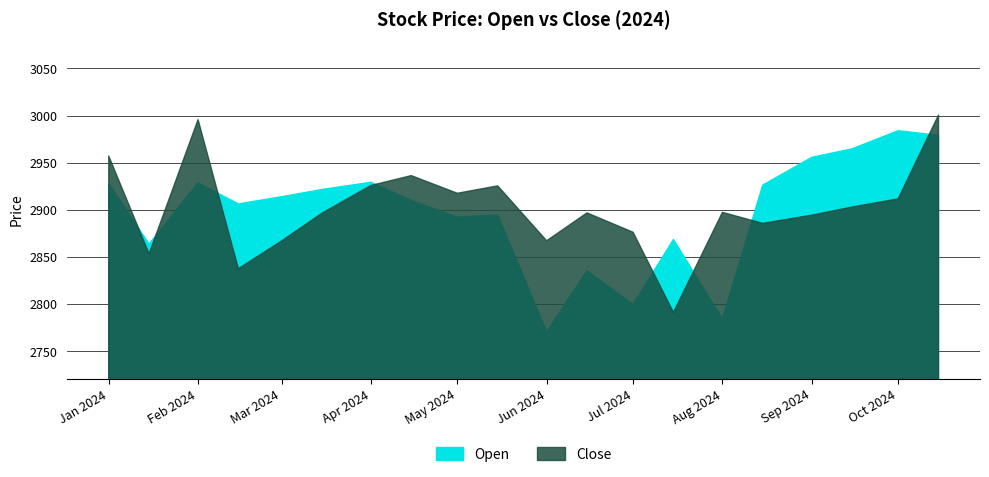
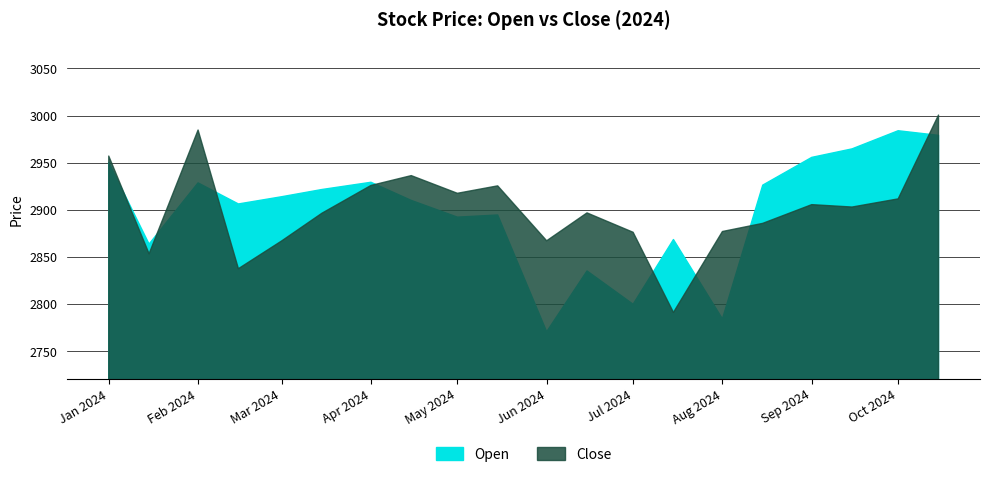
Open, Jan 2024: 2930 -> 2950
Close, Feb 2024: 3000 -> 2980
Close, Aug 2024: 2900 -> 2880
Close, Sep 2024: 2890 -> 2910
